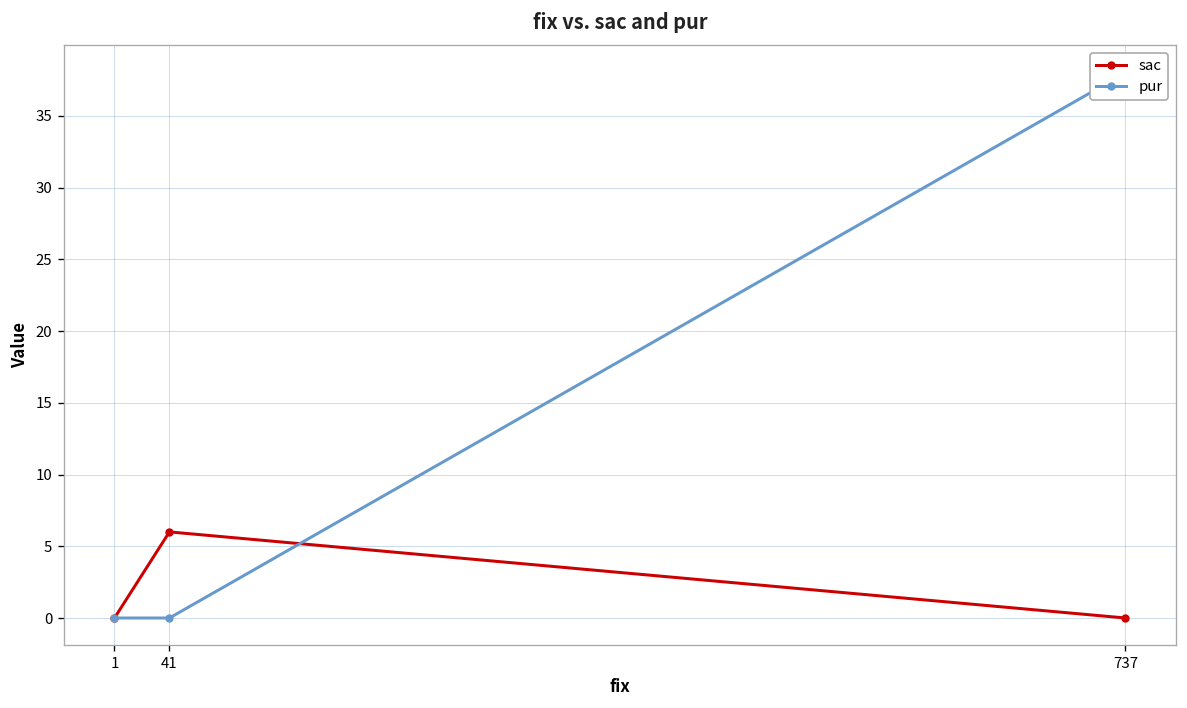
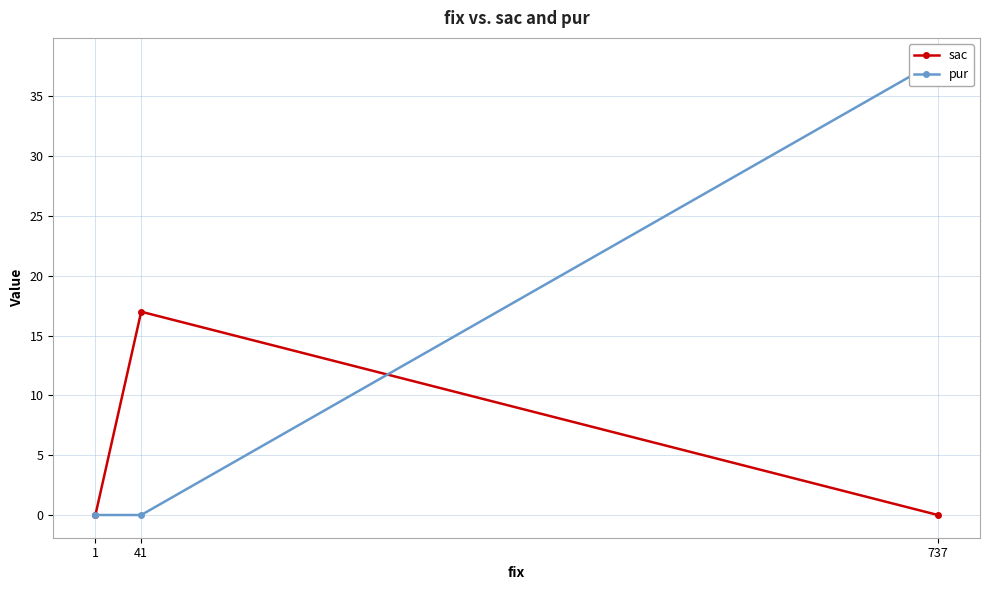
sac, 41: 6 -> 17
